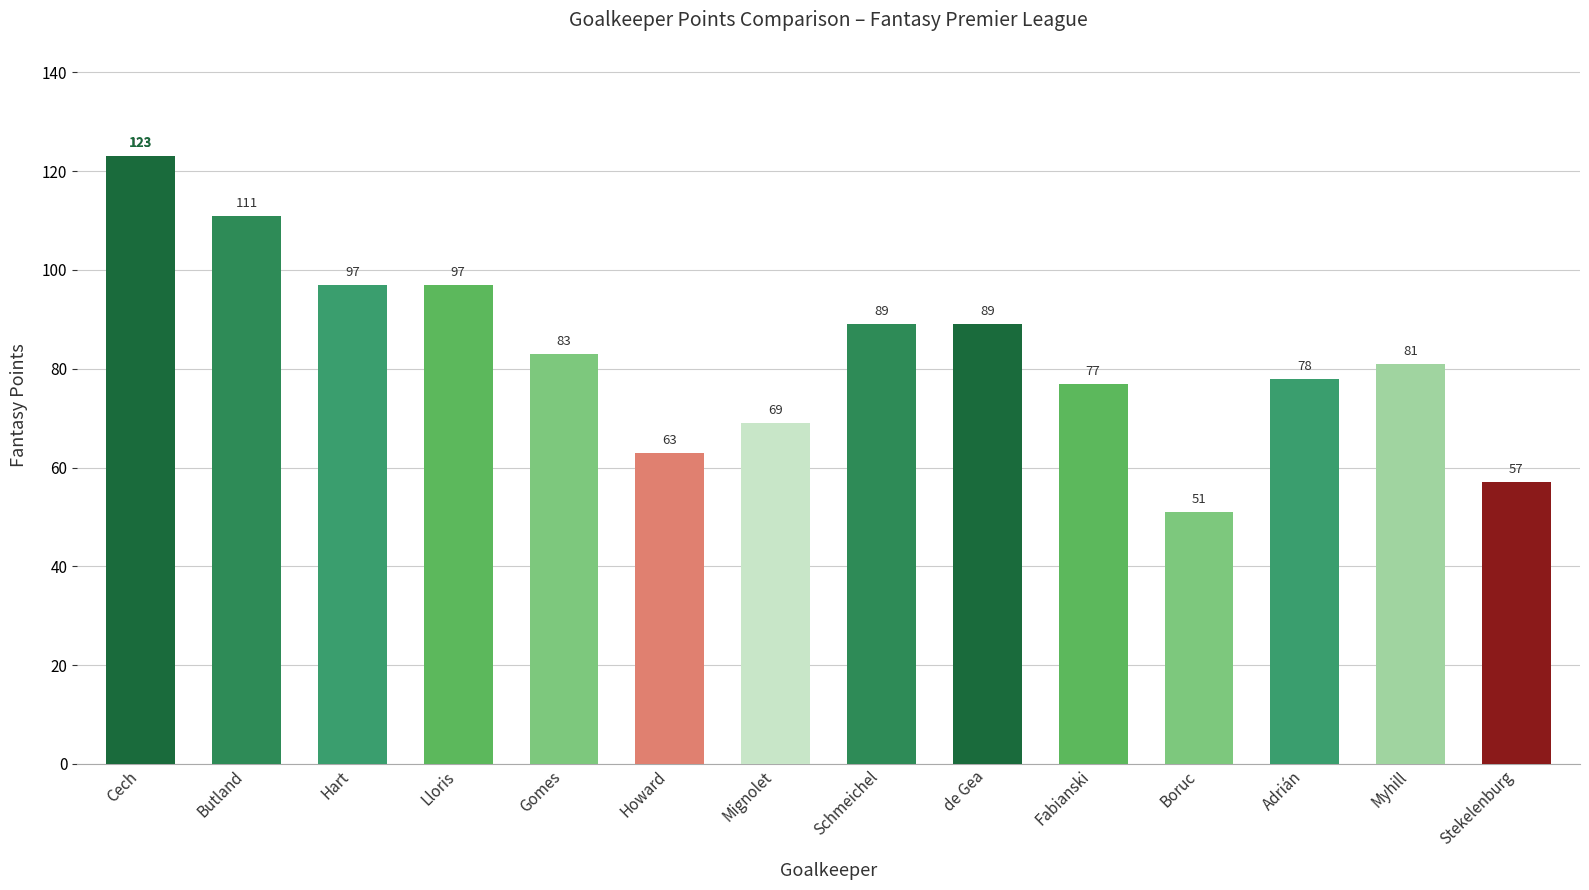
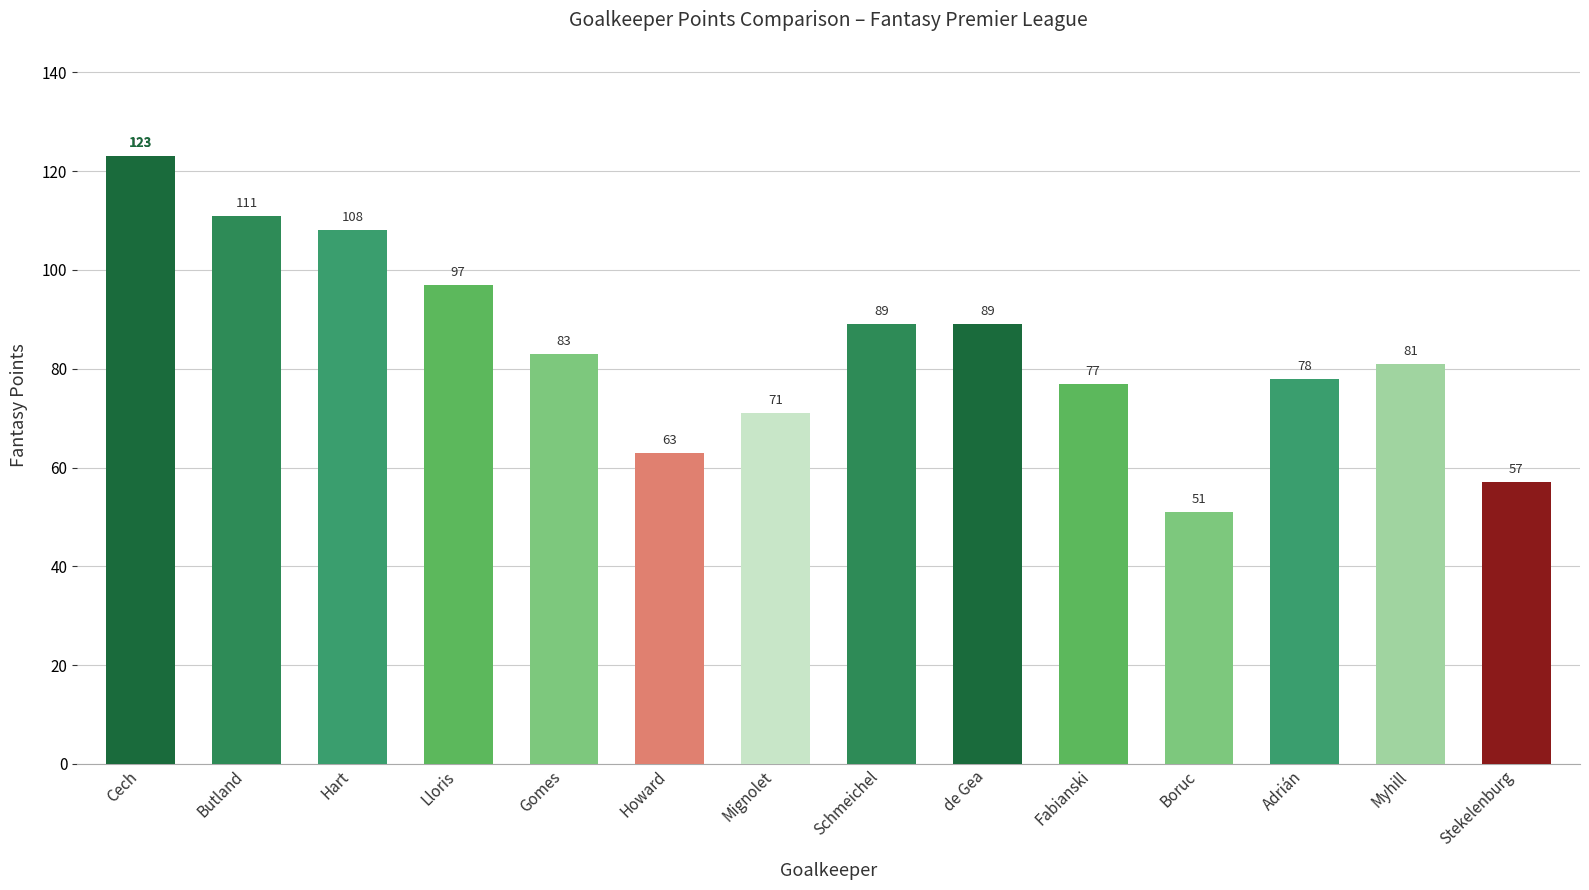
Hart: 97 -> 108
Mignolet: 69 -> 71
